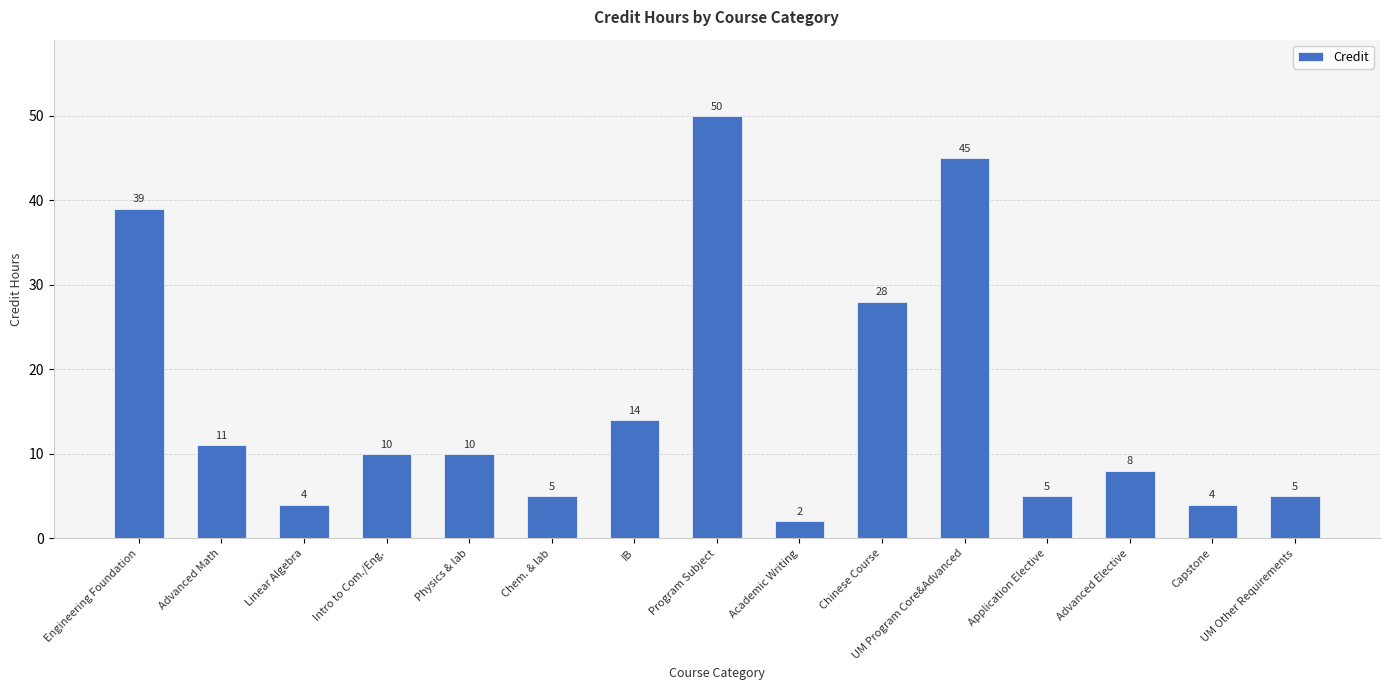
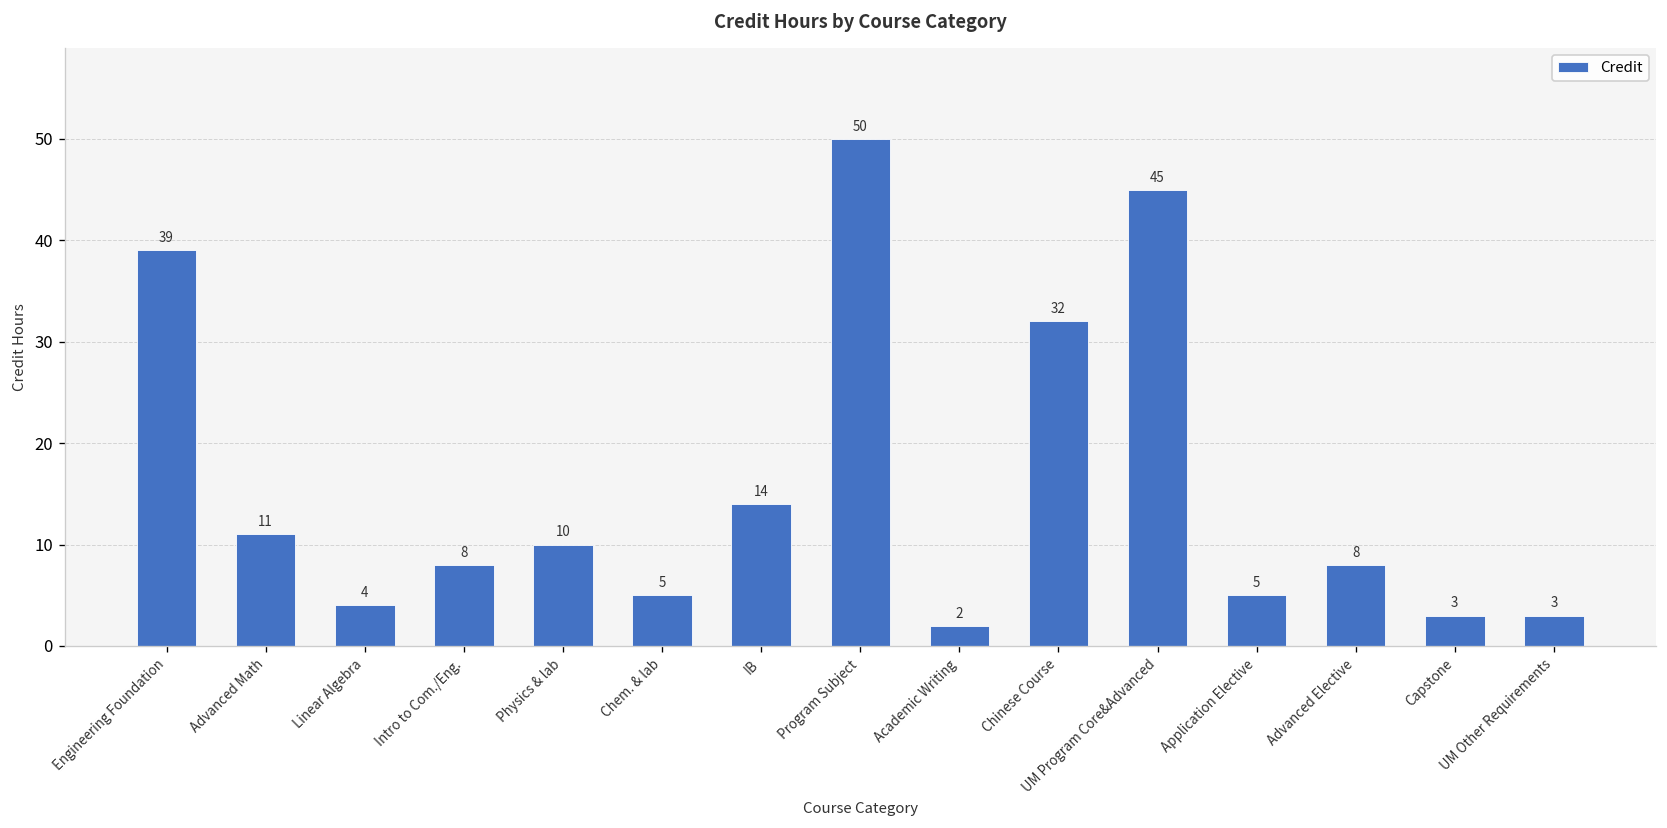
Intro to Com./Eng.: 10 -> 8
Chinese Course: 28 -> 32
Capstone: 4 -> 3
UM Other Requirements: 5 -> 3
